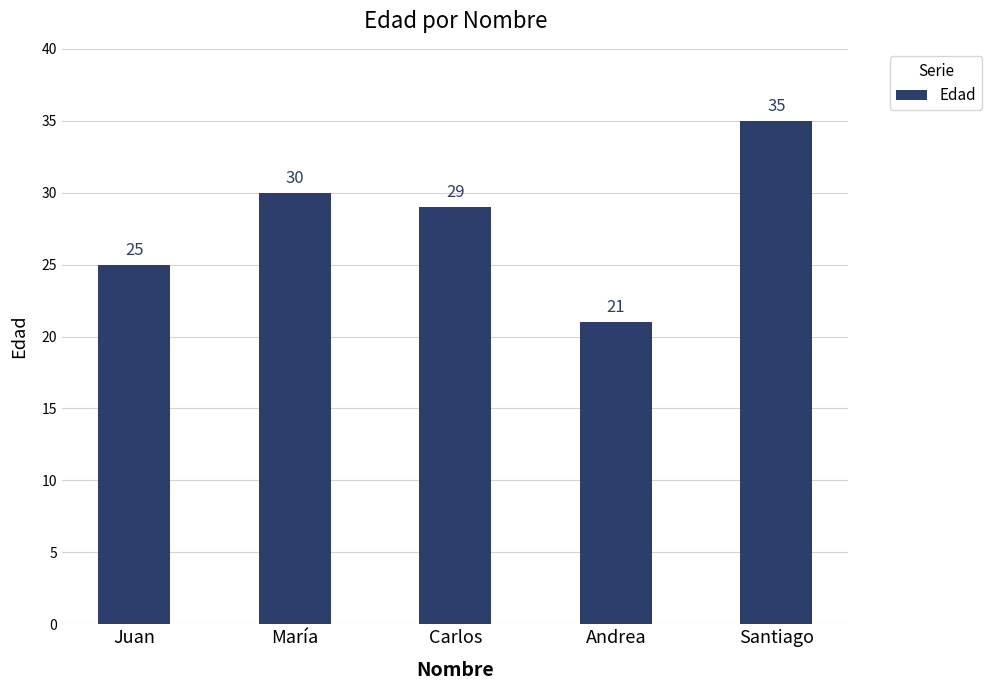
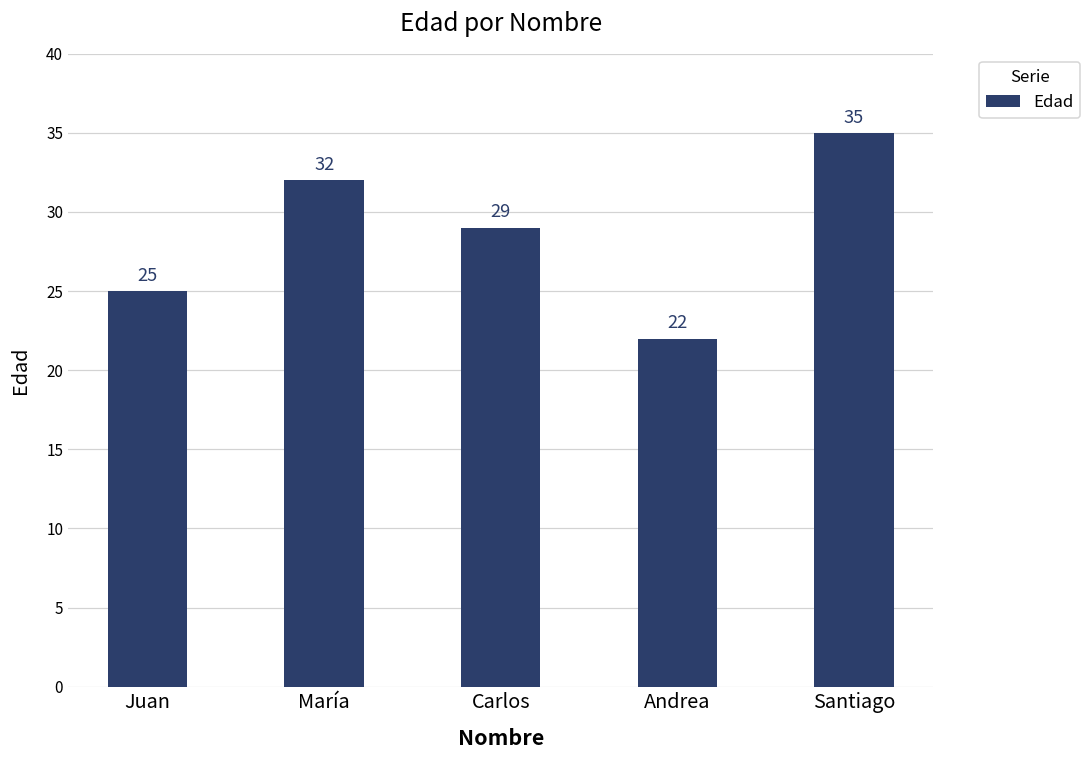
María: 30 -> 32
Andrea: 21 -> 22
